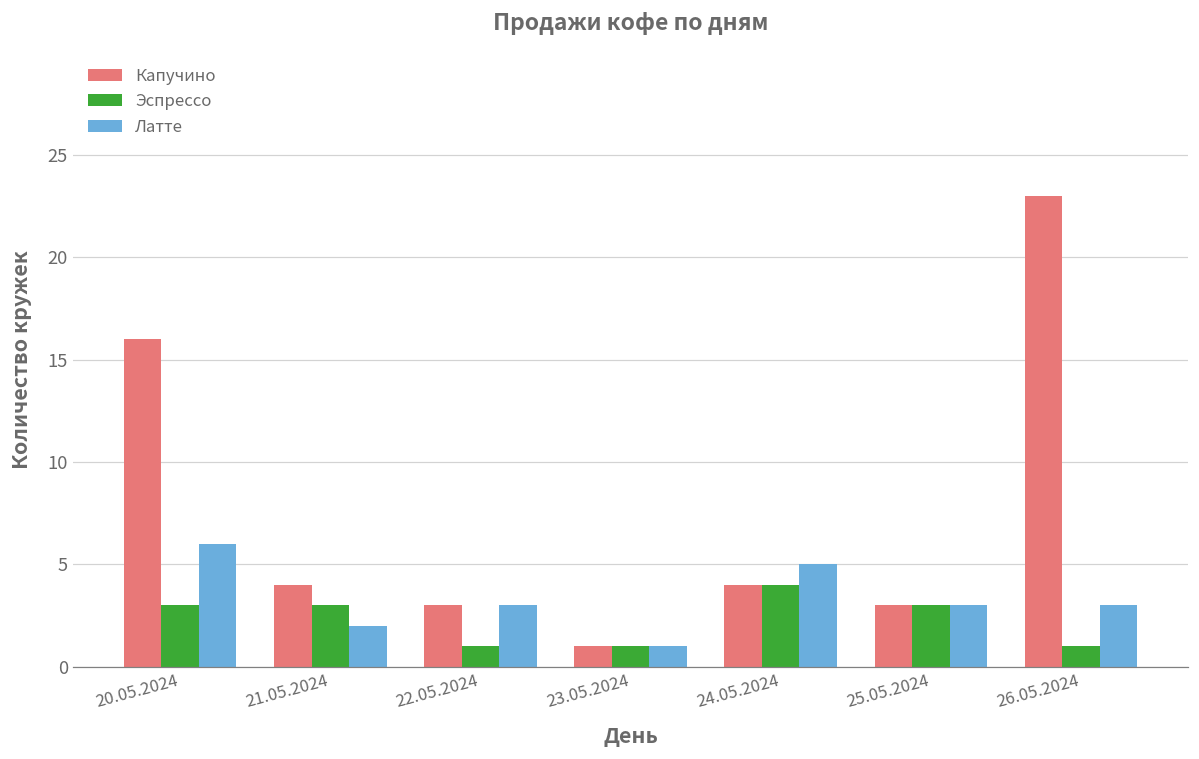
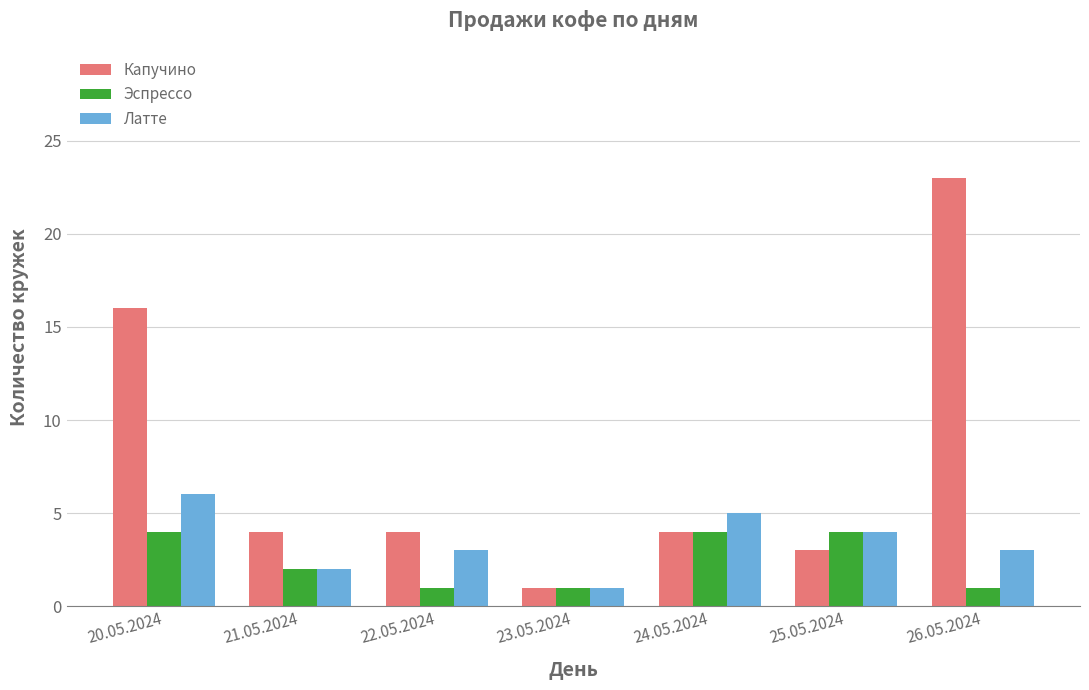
Эспрессо, 20.05.2024: 3 -> 4
Эспрессо, 21.05.2024: 3 -> 2
Капучино, 22.05.2024: 3 -> 4
Эспрессо, 25.05.2024: 3 -> 4
Латте, 25.05.2024: 3 -> 4
